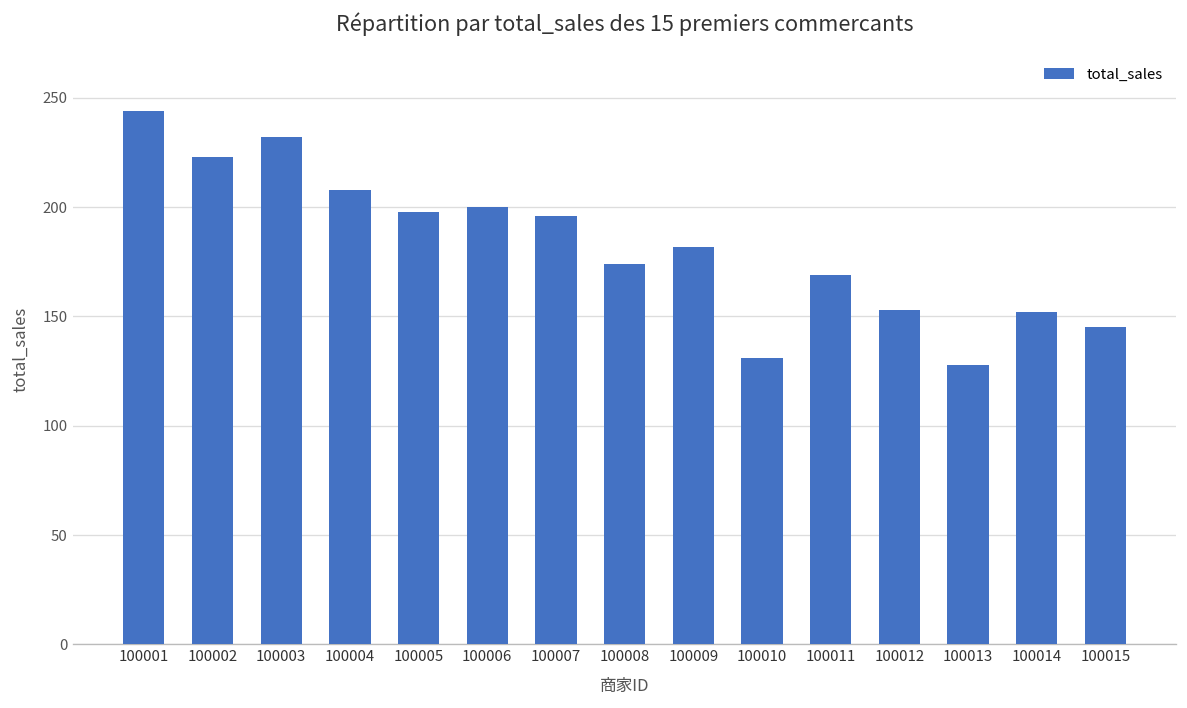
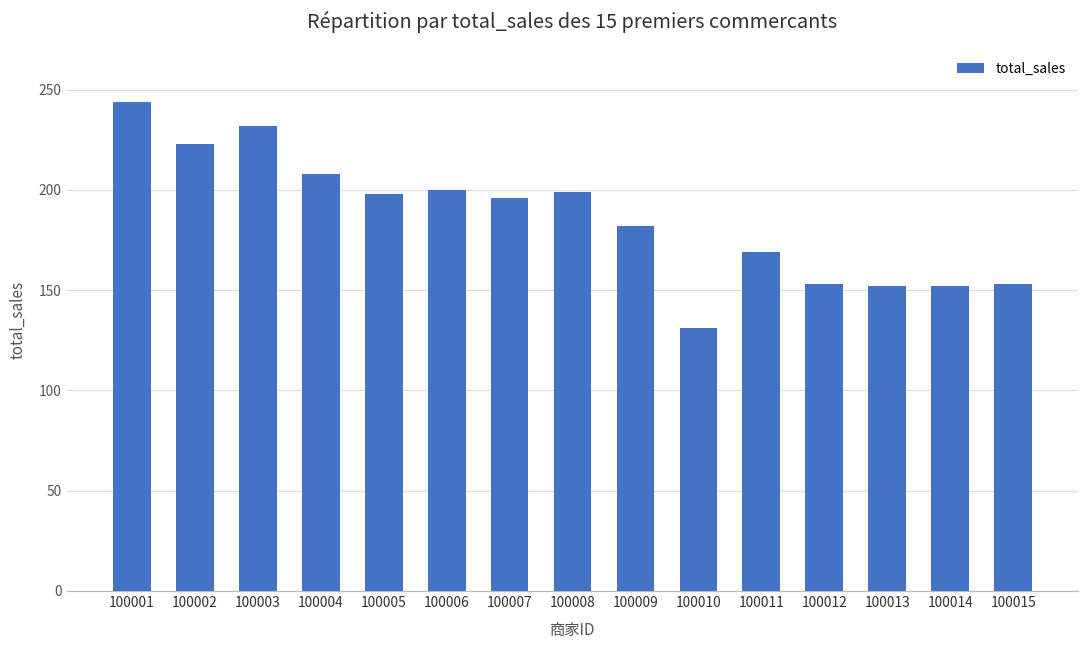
100008: 174 -> 199
100013: 128 -> 152
100015: 145 -> 153
